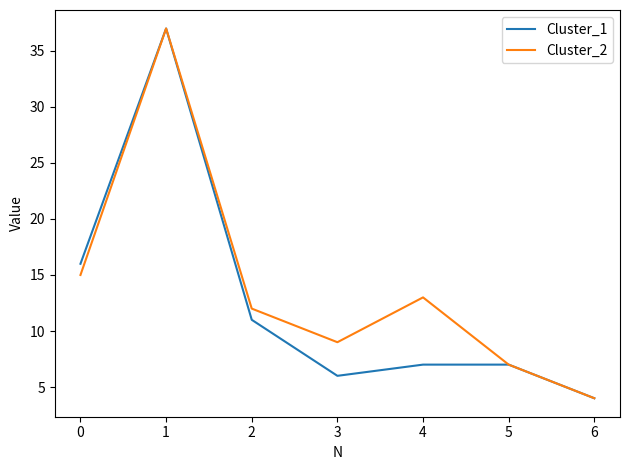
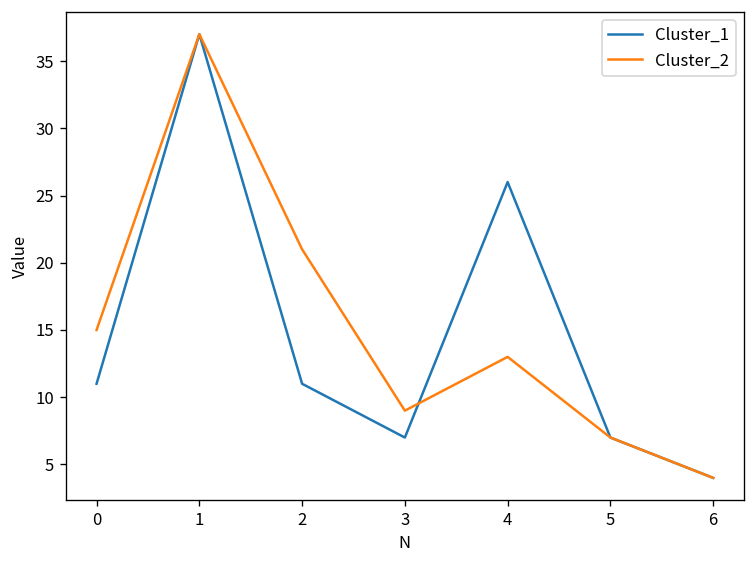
Cluster_1, 0: 16 -> 11
Cluster_2, 2: 12 -> 21
Cluster_1, 3: 6 -> 7
Cluster_1, 4: 7 -> 26
